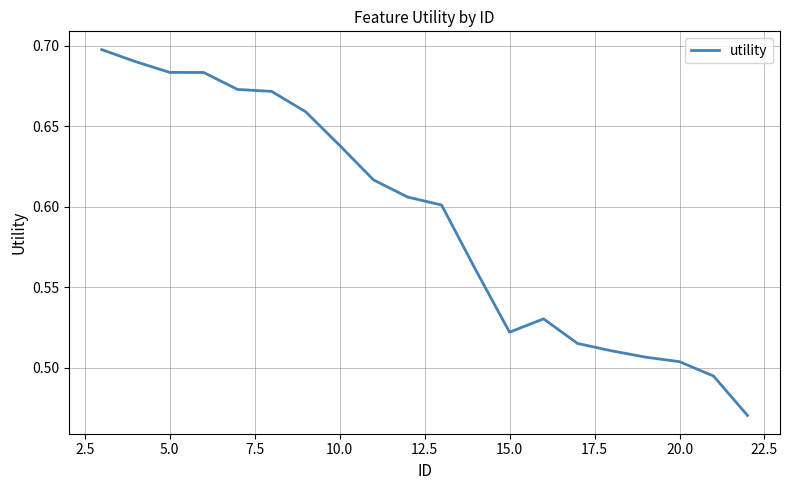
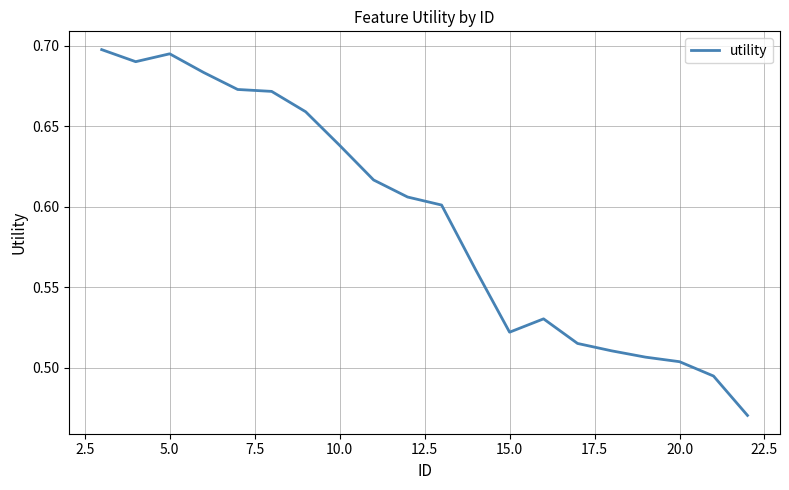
5.0: 0.683 -> 0.695
